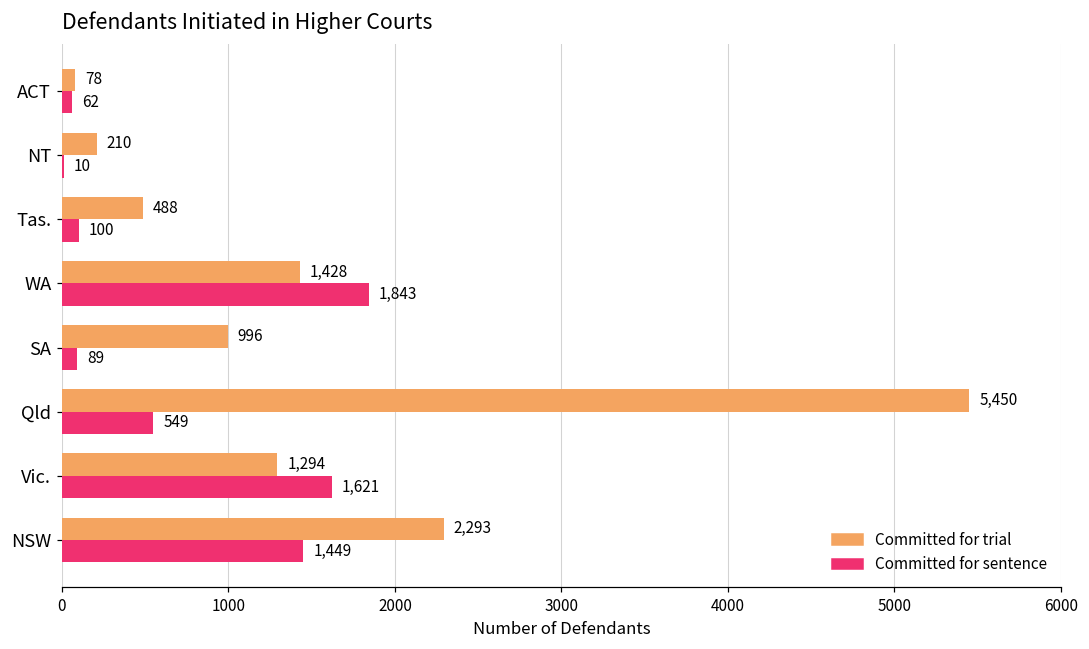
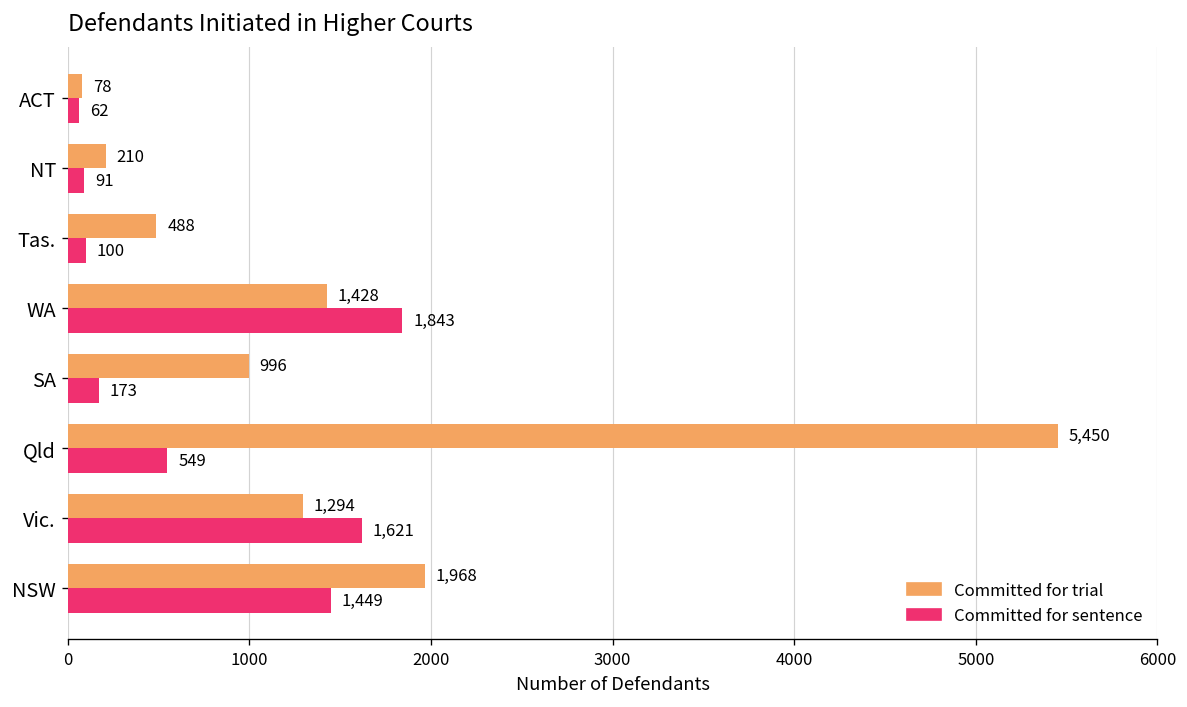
Committed for sentence, NT: 10 -> 91
Committed for sentence, SA: 89 -> 173
Committed for trial, NSW: 2,293 -> 1,968
